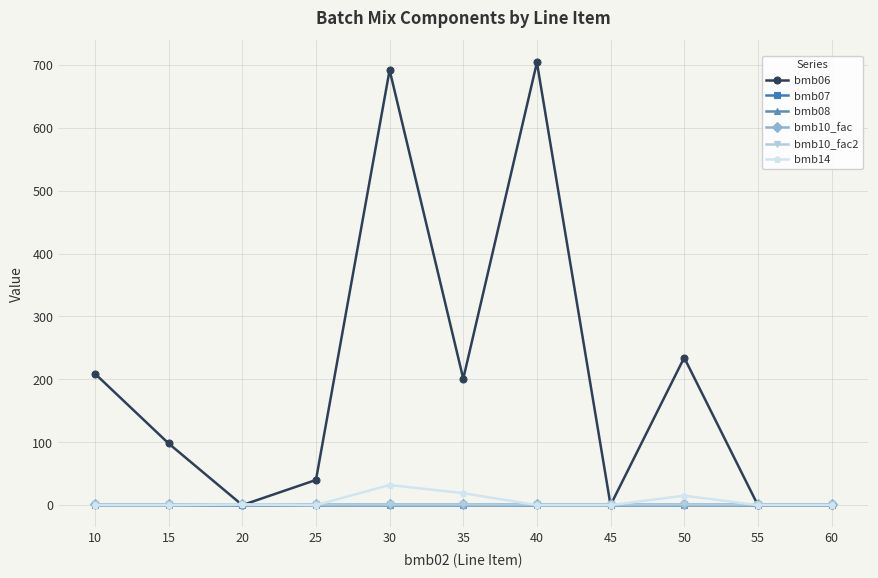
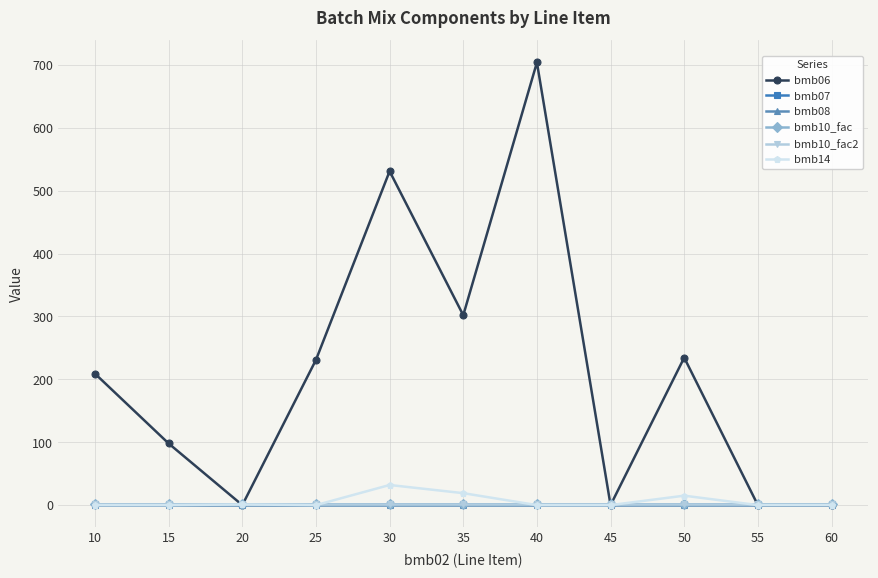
bmb06, 25: 40 -> 230
bmb06, 30: 690 -> 530
bmb06, 35: 200 -> 300
